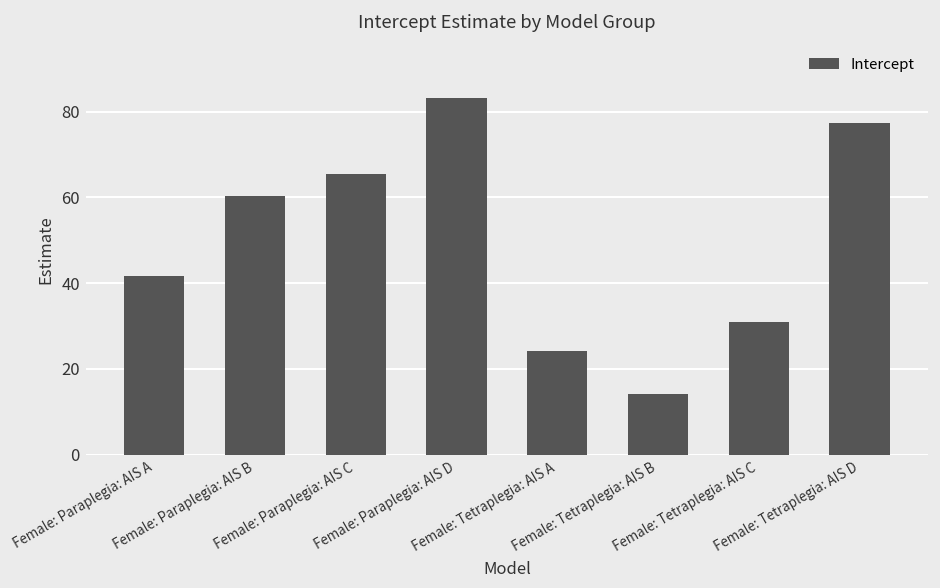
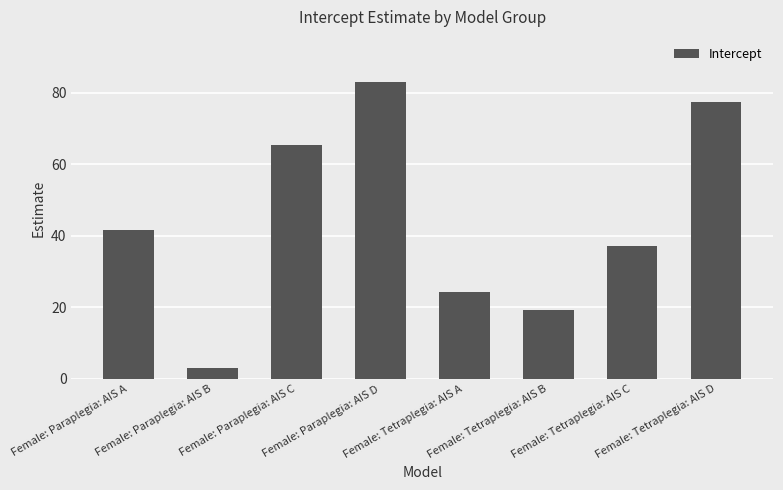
Female: Paraplegia: AIS B: 60 -> 3
Female: Tetraplegia: AIS B: 14 -> 19
Female: Tetraplegia: AIS C: 31 -> 37
